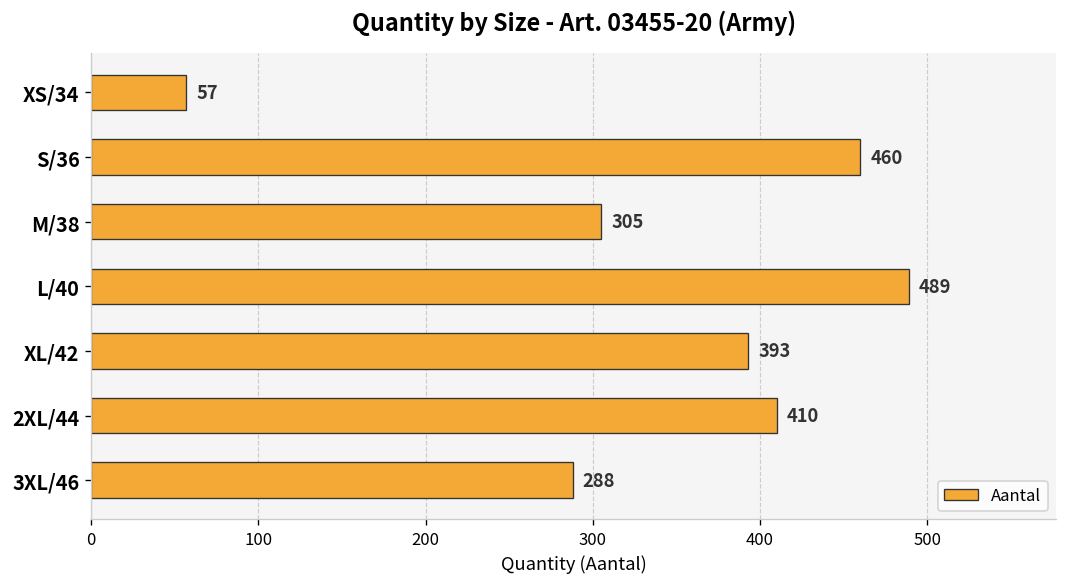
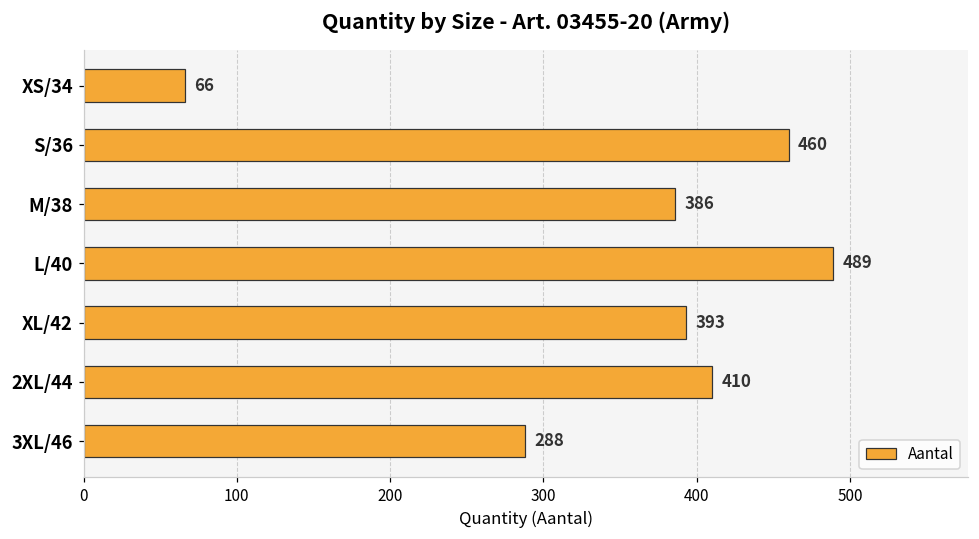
XS/34: 57 -> 66
M/38: 305 -> 386
